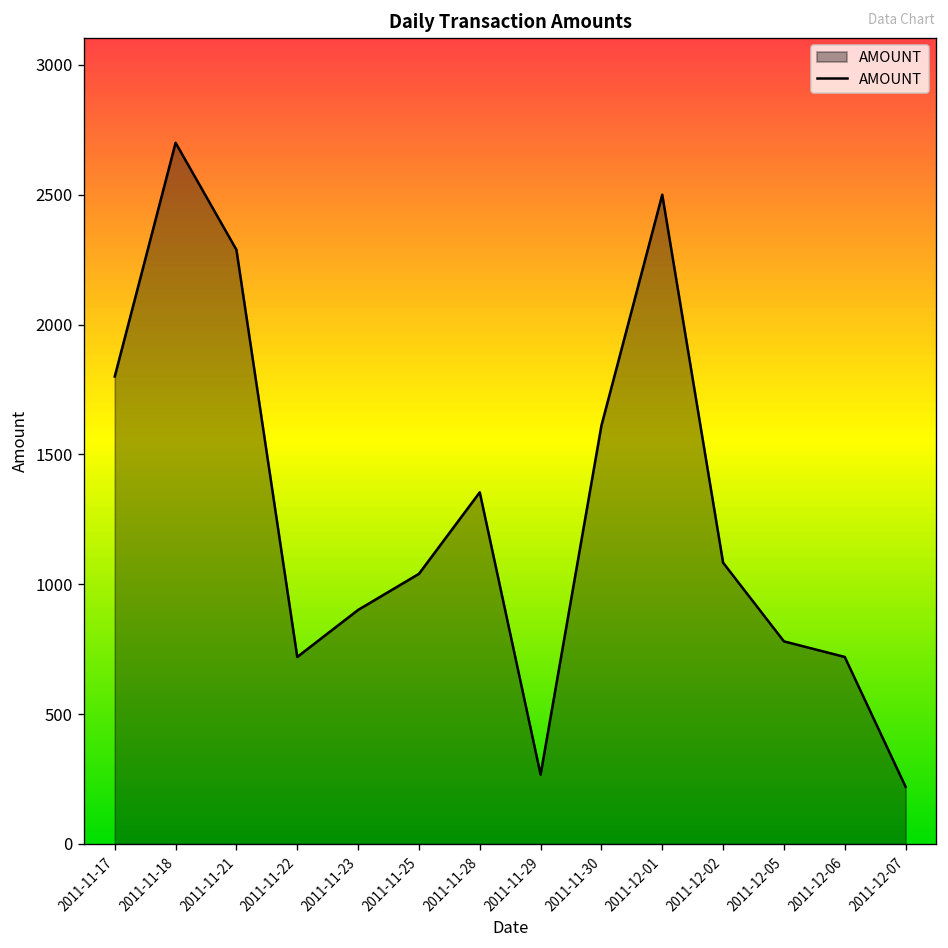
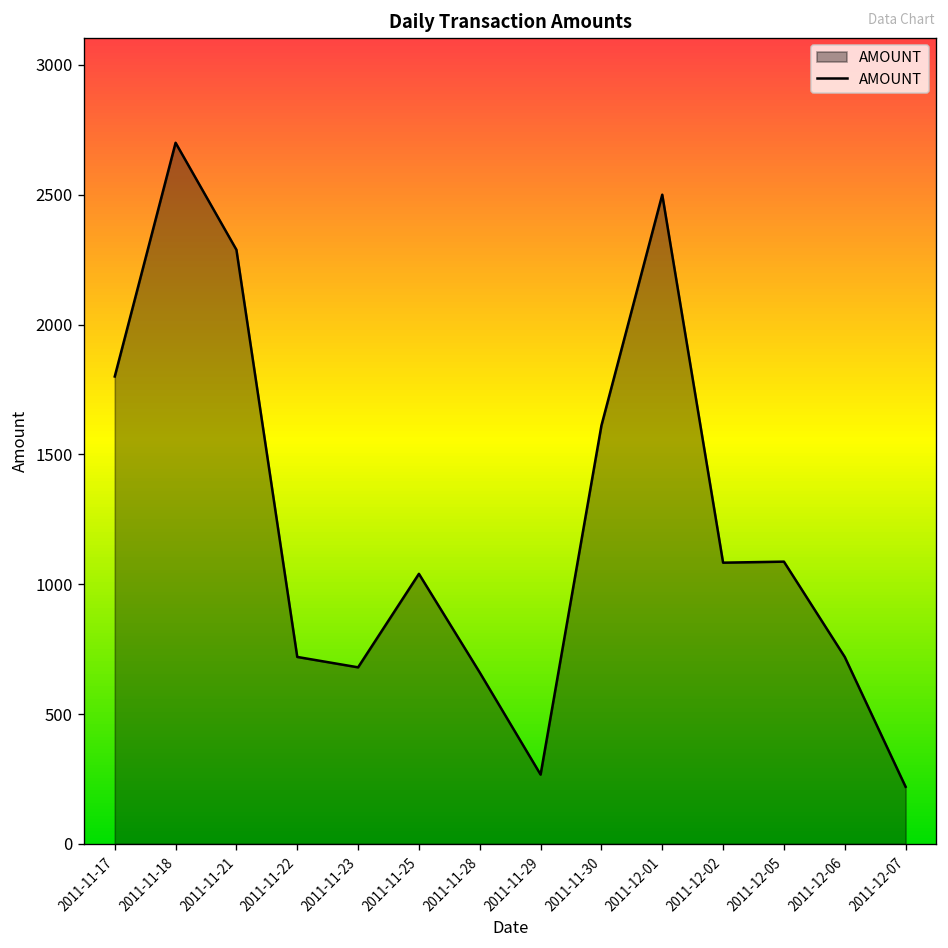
2011-11-23: 900 -> 680
2011-11-28: 1350 -> 660
2011-12-05: 780 -> 1090
